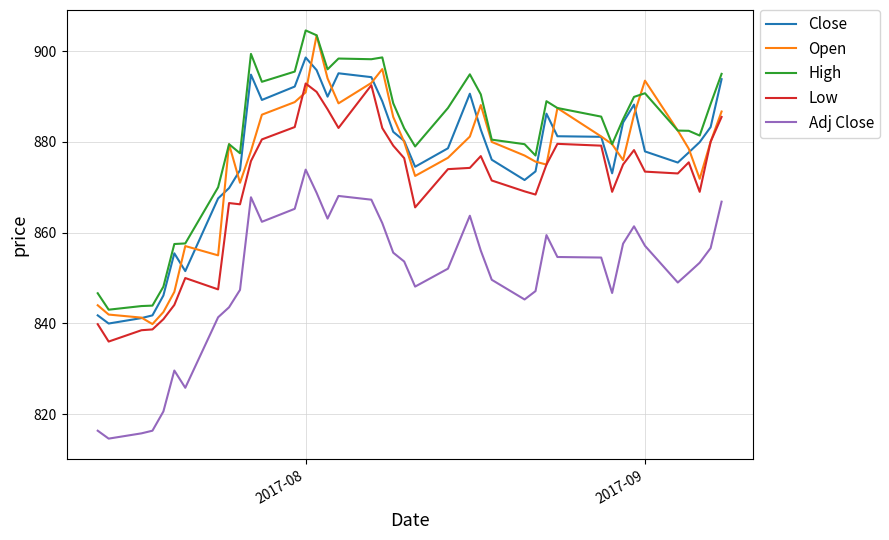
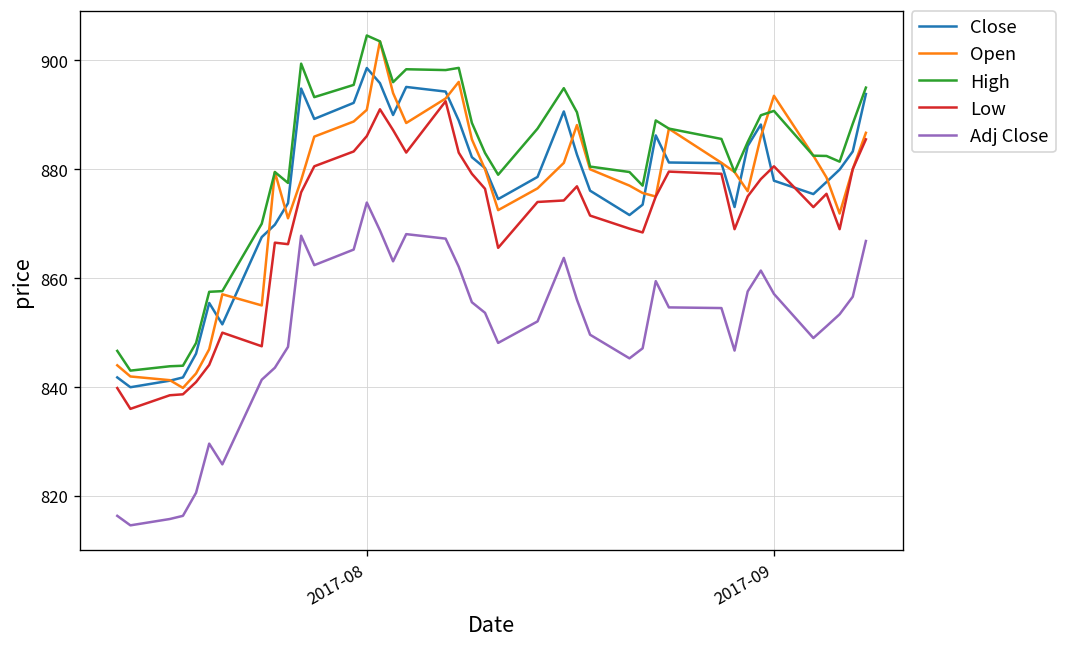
Low, 2017-08: 893 -> 886
Low, 2017-09: 873 -> 881
